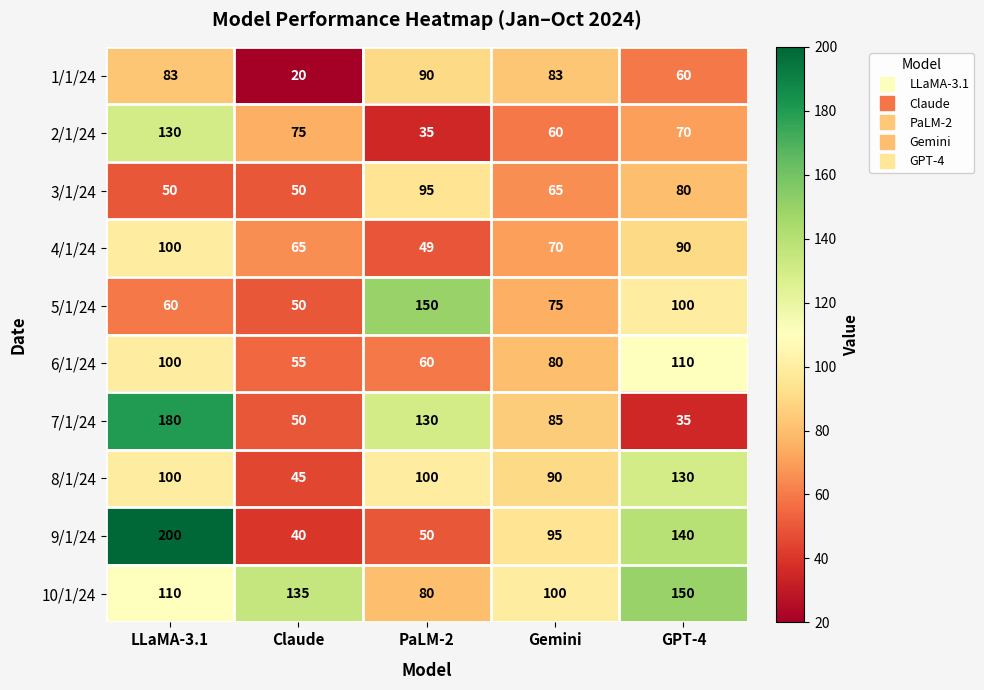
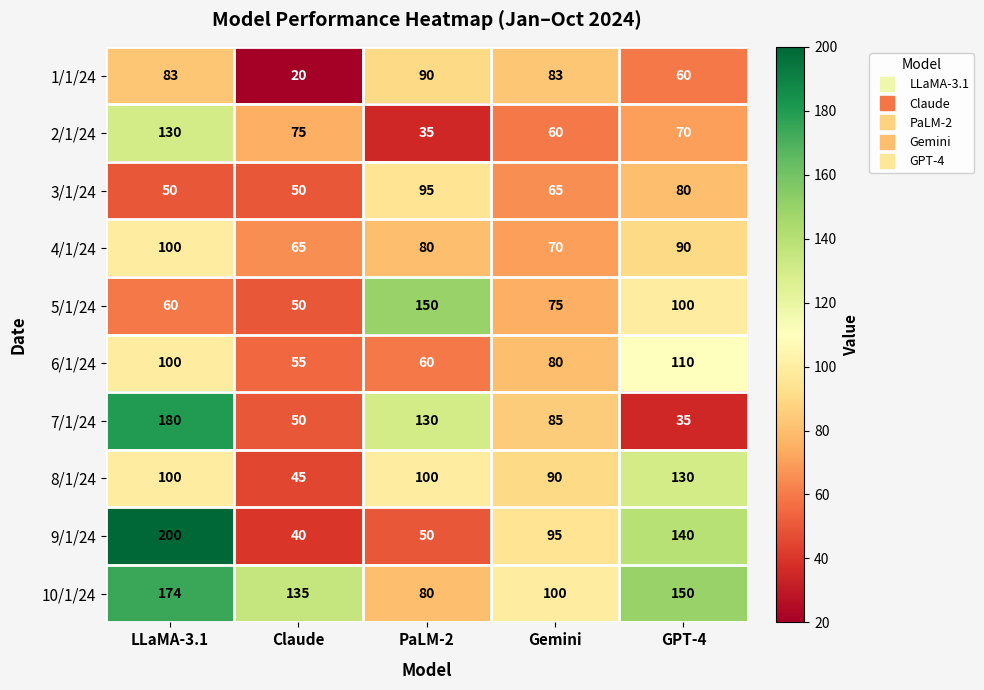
4/1/24, PaLM-2: 49 -> 80
10/1/24, LLaMA-3.1: 110 -> 174
